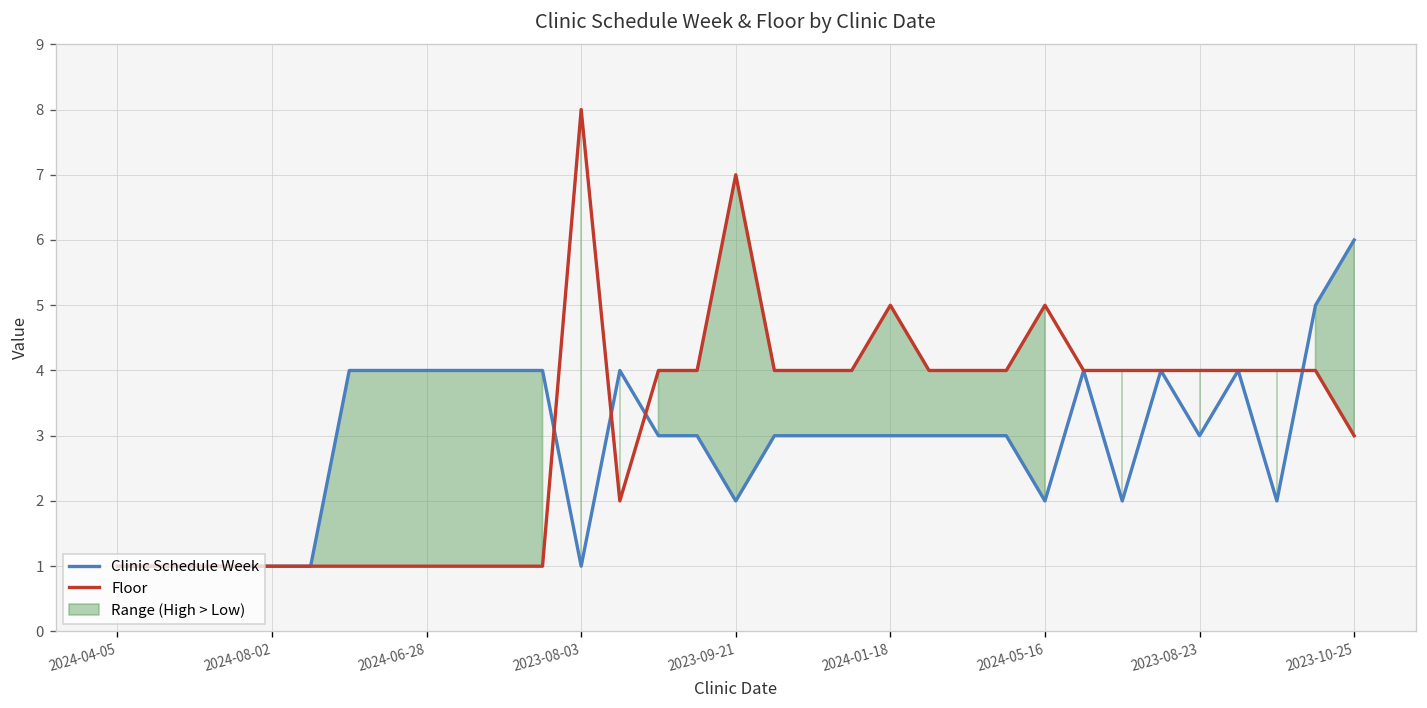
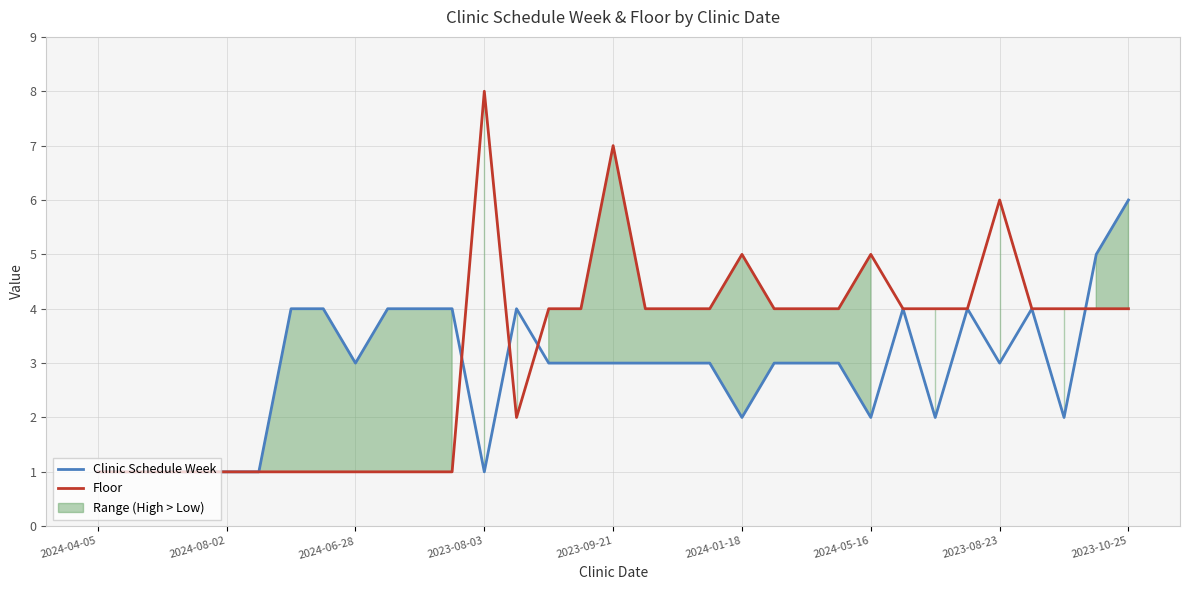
Clinic Schedule Week, 2024-06-28: 4 -> 3
Clinic Schedule Week, 2023-09-21: 2 -> 3
Clinic Schedule Week, 2024-01-18: 3 -> 2
Floor, 2023-08-23: 4 -> 6
Floor, 2023-10-25: 3 -> 4
